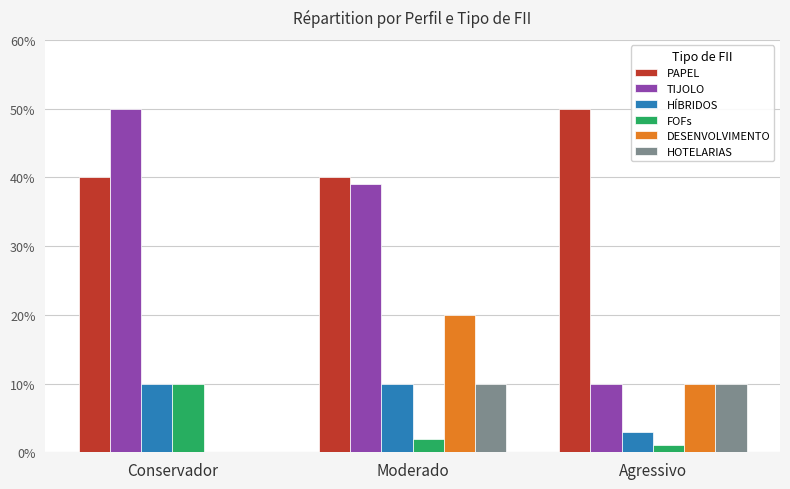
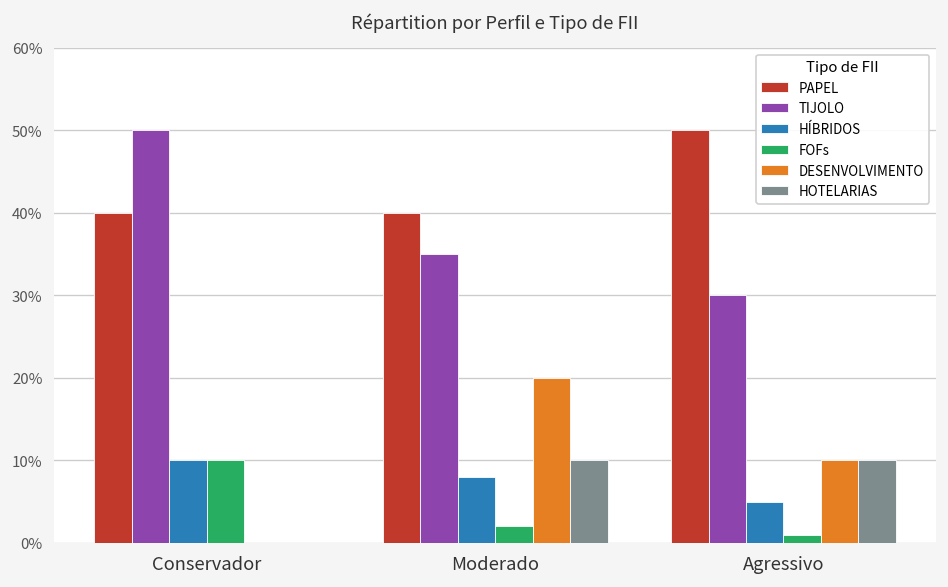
TIJOLO, Moderado: 39% -> 35%
HÍBRIDOS, Moderado: 10% -> 8%
TIJOLO, Agressivo: 10% -> 30%
HÍBRIDOS, Agressivo: 3% -> 5%
